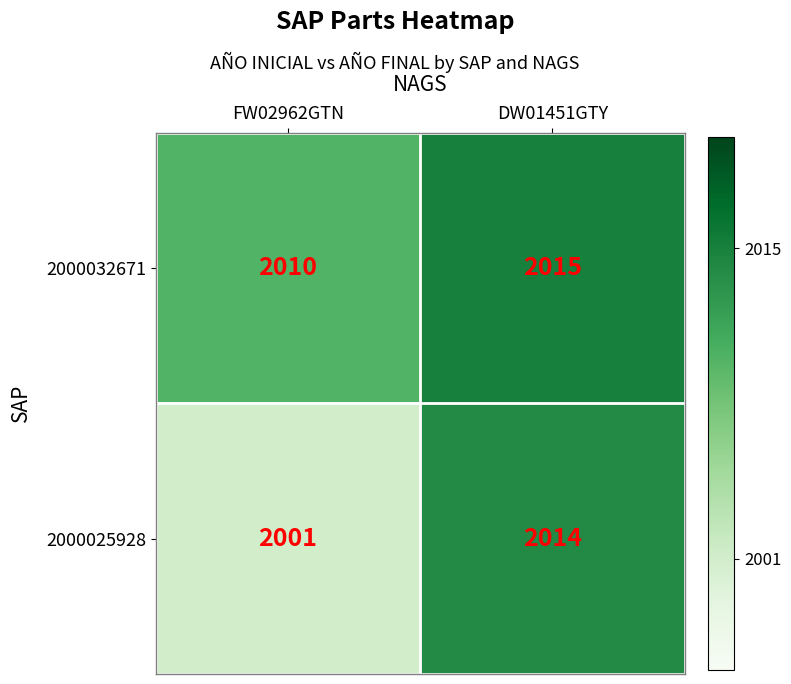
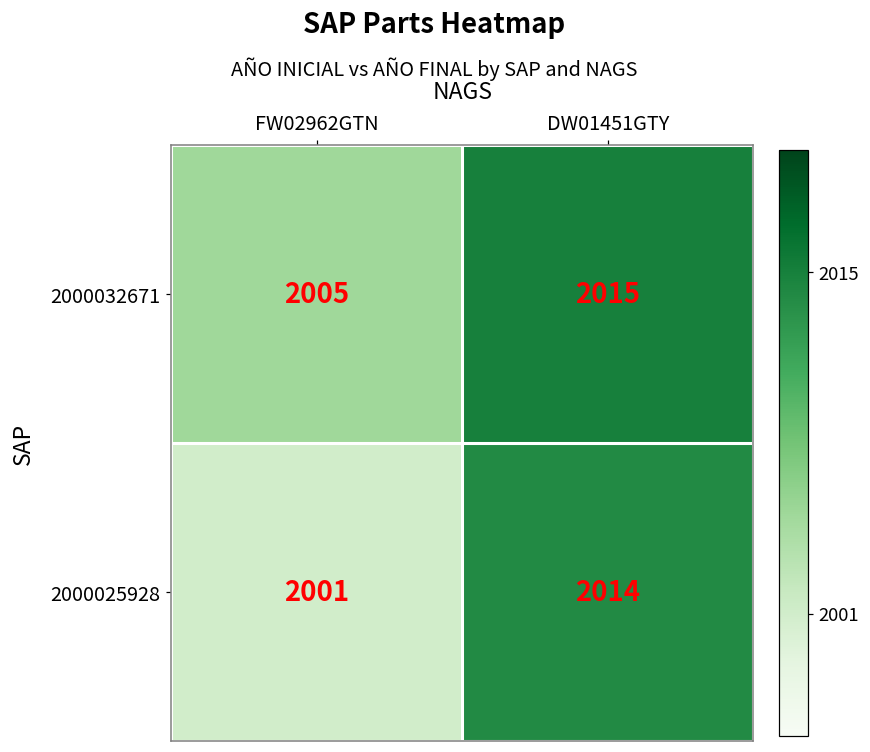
2000032671, FW02962GTN: 2010 -> 2005
